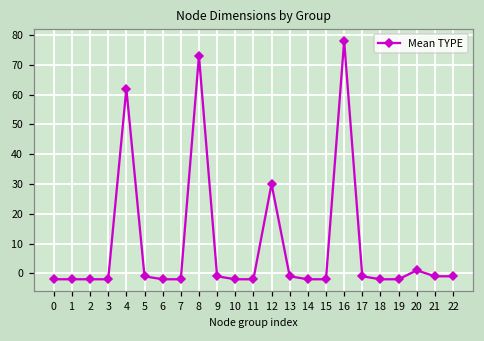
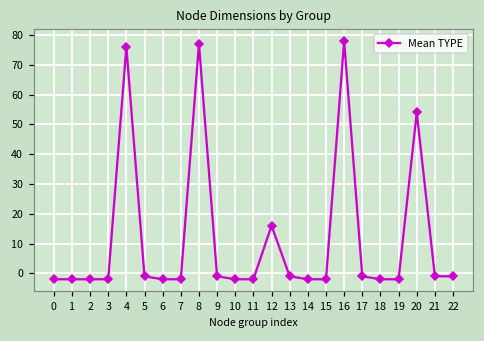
4: 62 -> 76
8: 73 -> 77
12: 30 -> 16
20: 1 -> 54
